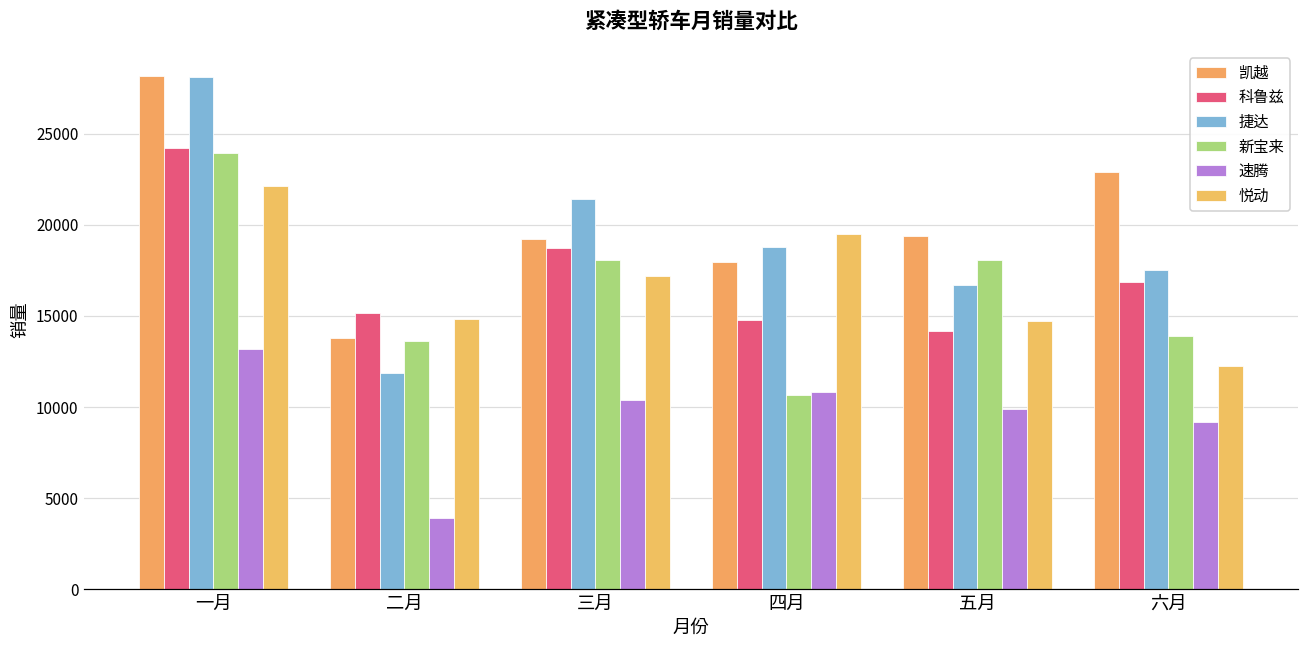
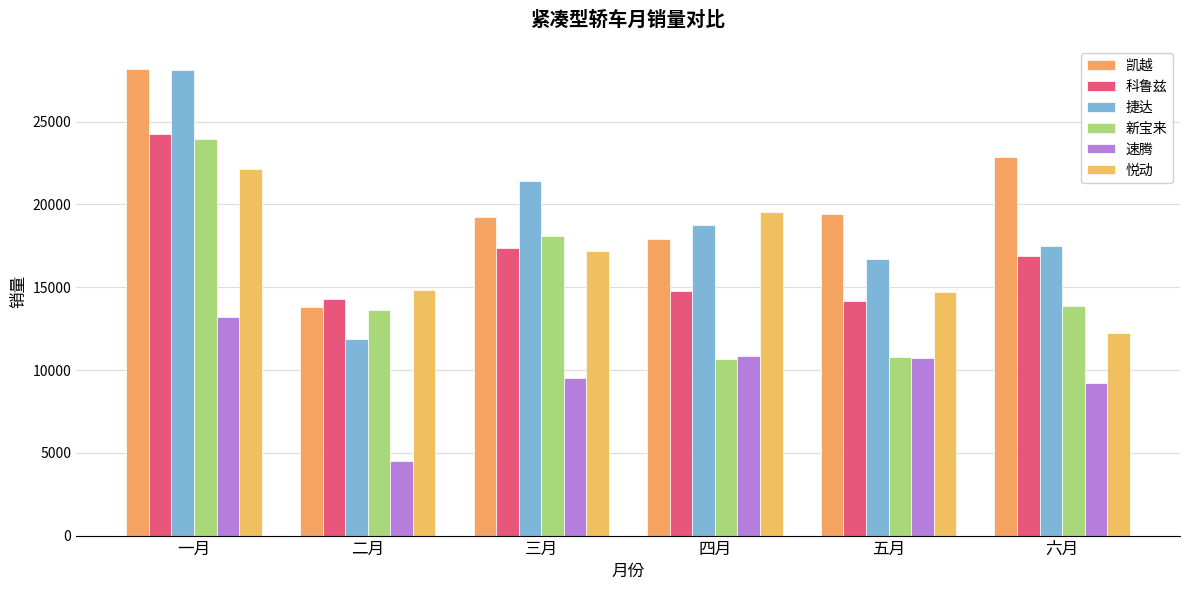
科鲁兹, 二月: 15200 -> 14300
速腾, 二月: 3900 -> 4500
科鲁兹, 三月: 18700 -> 17400
速腾, 三月: 10400 -> 9500
新宝来, 五月: 18100 -> 10800
速腾, 五月: 9900 -> 10700
